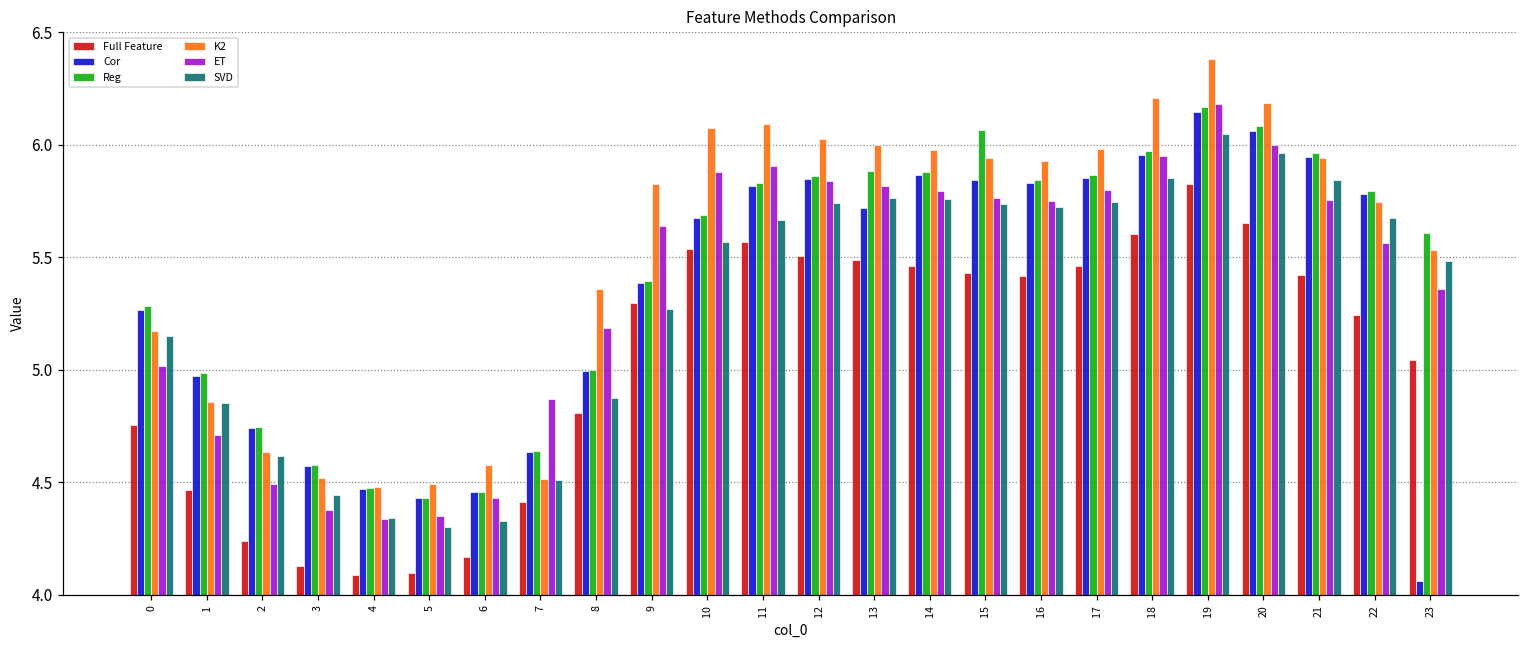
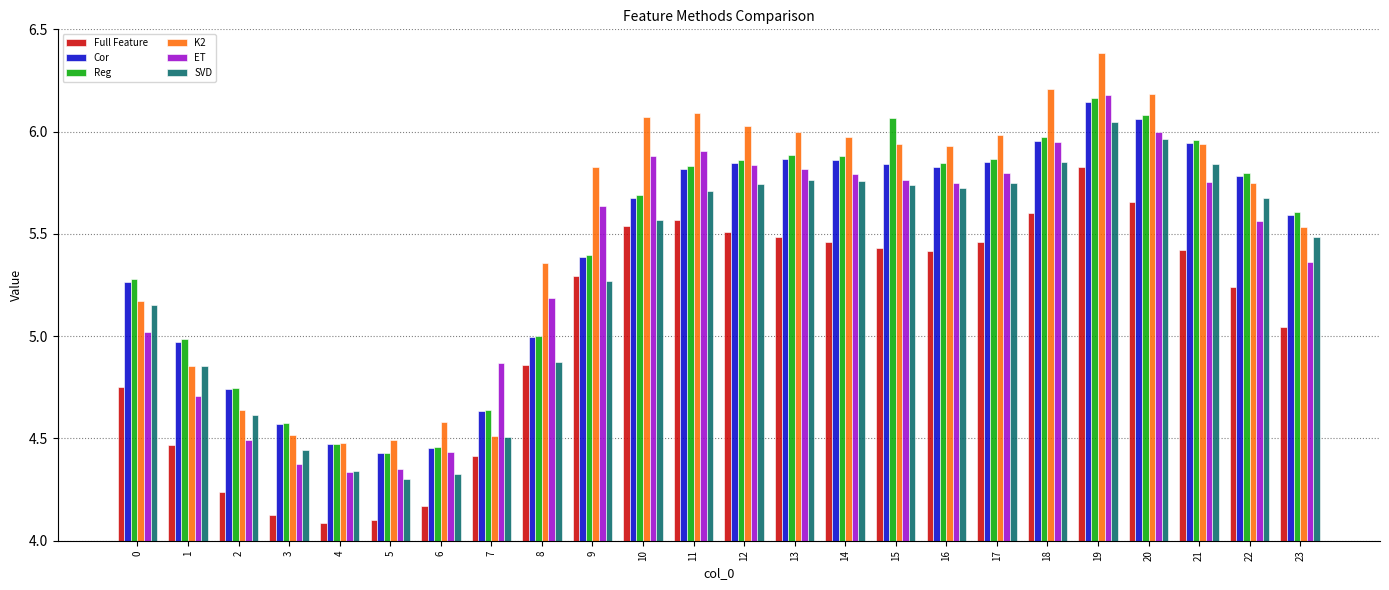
Full Feature, 8: 4.81 -> 4.86
SVD, 11: 5.67 -> 5.71
Cor, 13: 5.72 -> 5.87
Cor, 23: 4.06 -> 5.59
